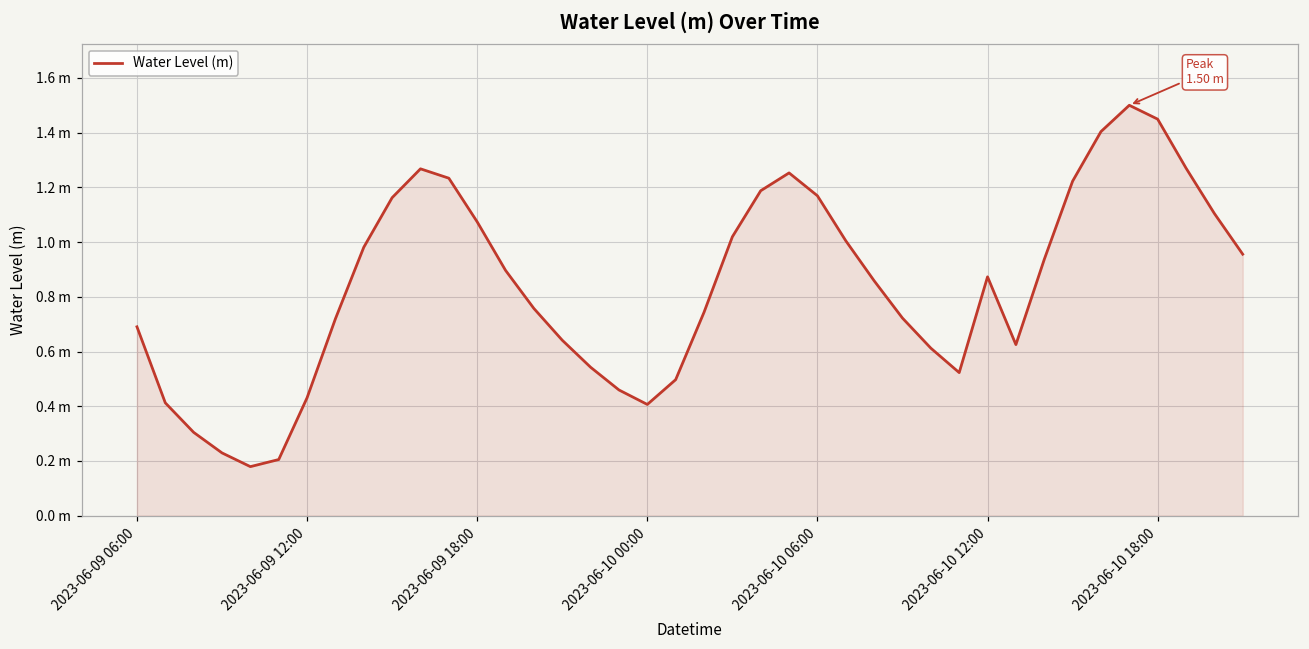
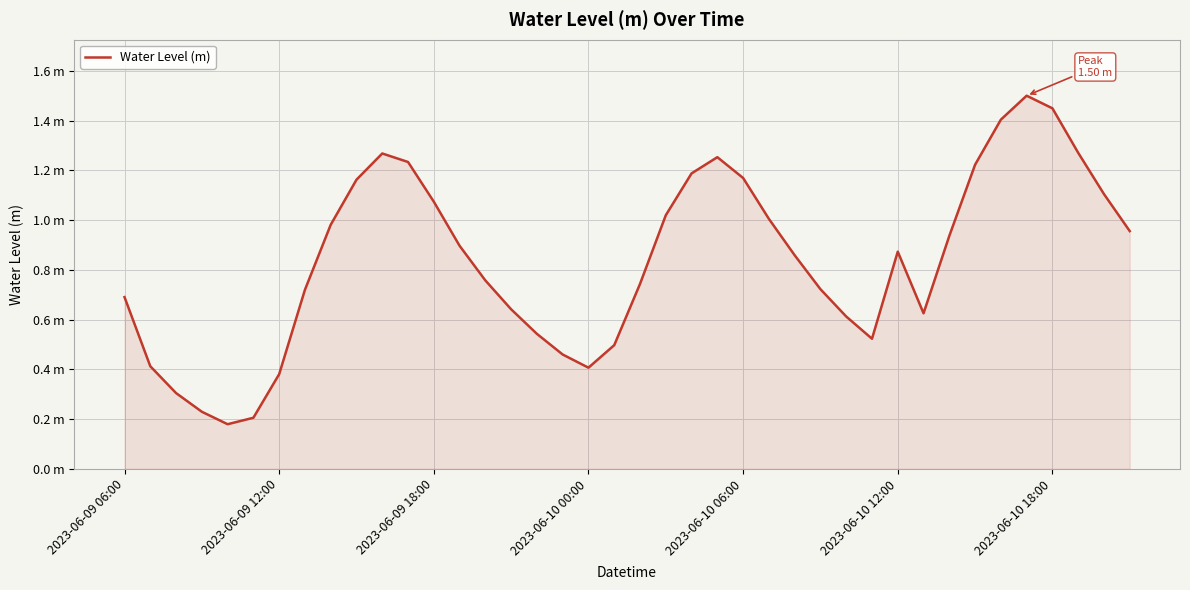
2023-06-09 12:00: 0.43 m -> 0.38 m
